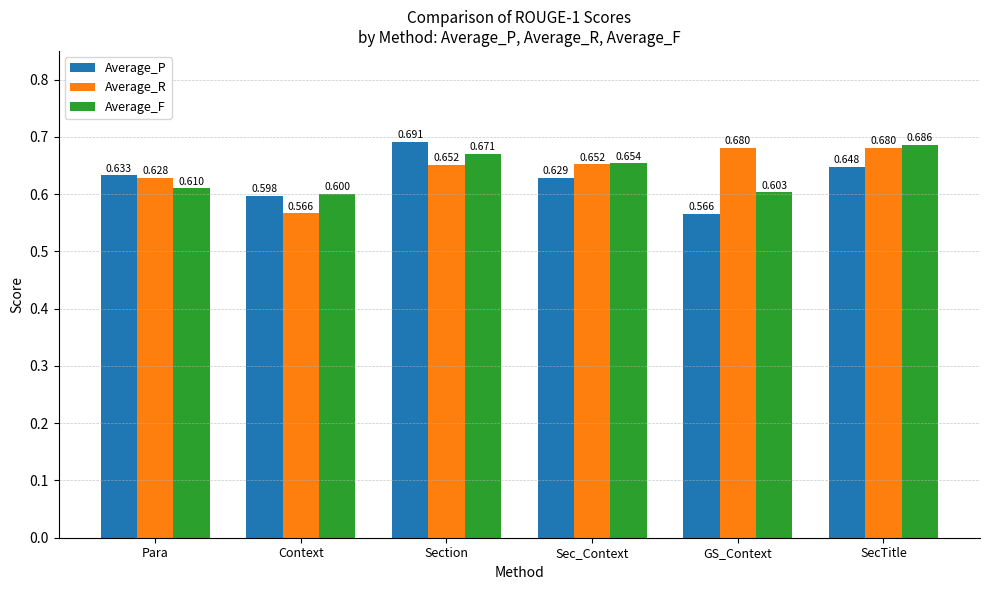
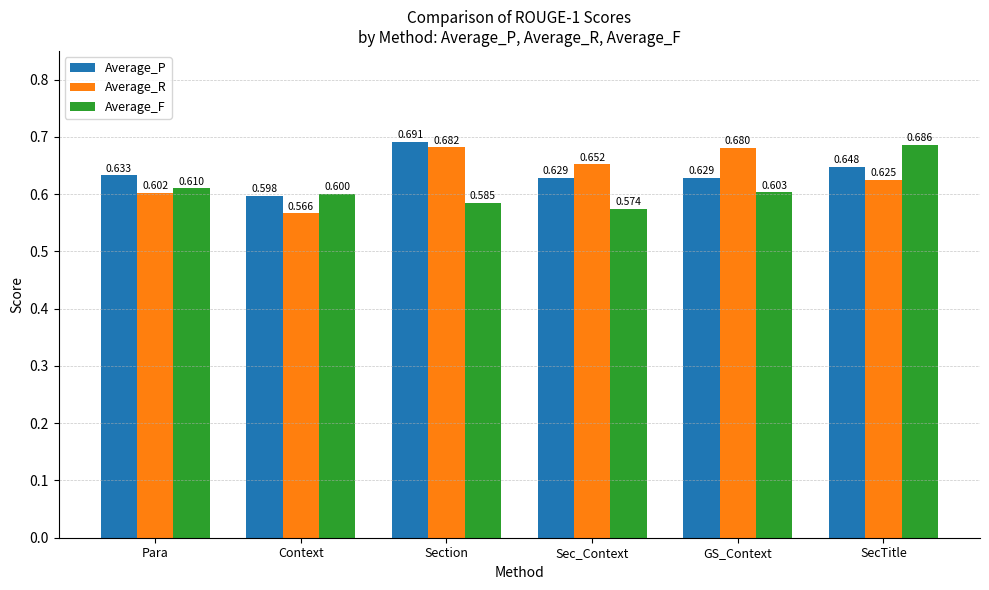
Average_R, Para: 0.628 -> 0.602
Average_R, Section: 0.652 -> 0.682
Average_F, Section: 0.671 -> 0.585
Average_F, Sec_Context: 0.654 -> 0.574
Average_P, GS_Context: 0.566 -> 0.629
Average_R, SecTitle: 0.680 -> 0.625
